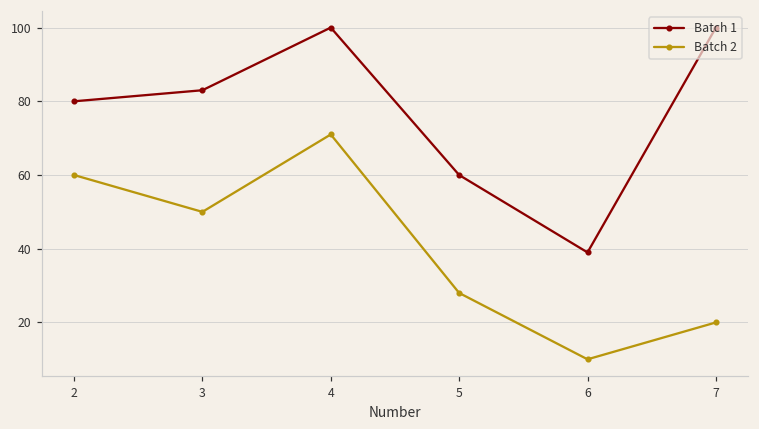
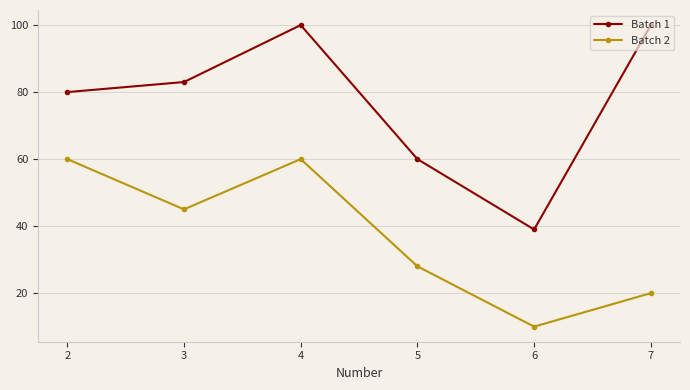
Batch 2, 3: 50 -> 45
Batch 2, 4: 71 -> 60
